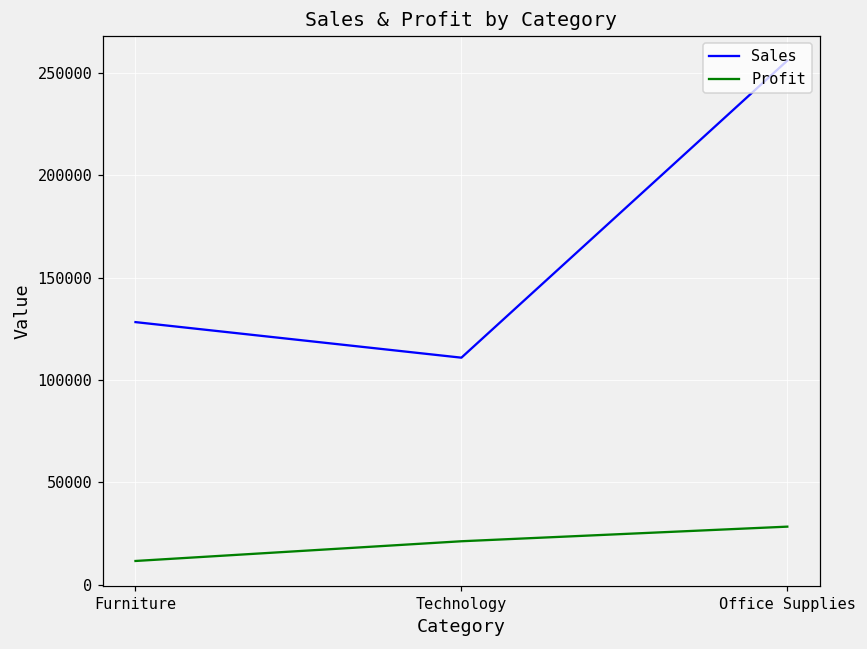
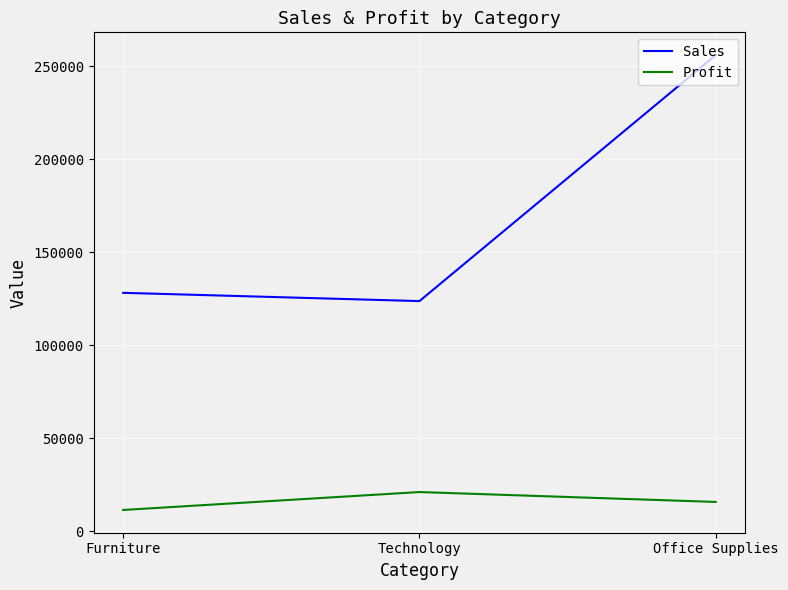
Sales, Technology: 111000 -> 124000
Profit, Office Supplies: 28000 -> 16000
